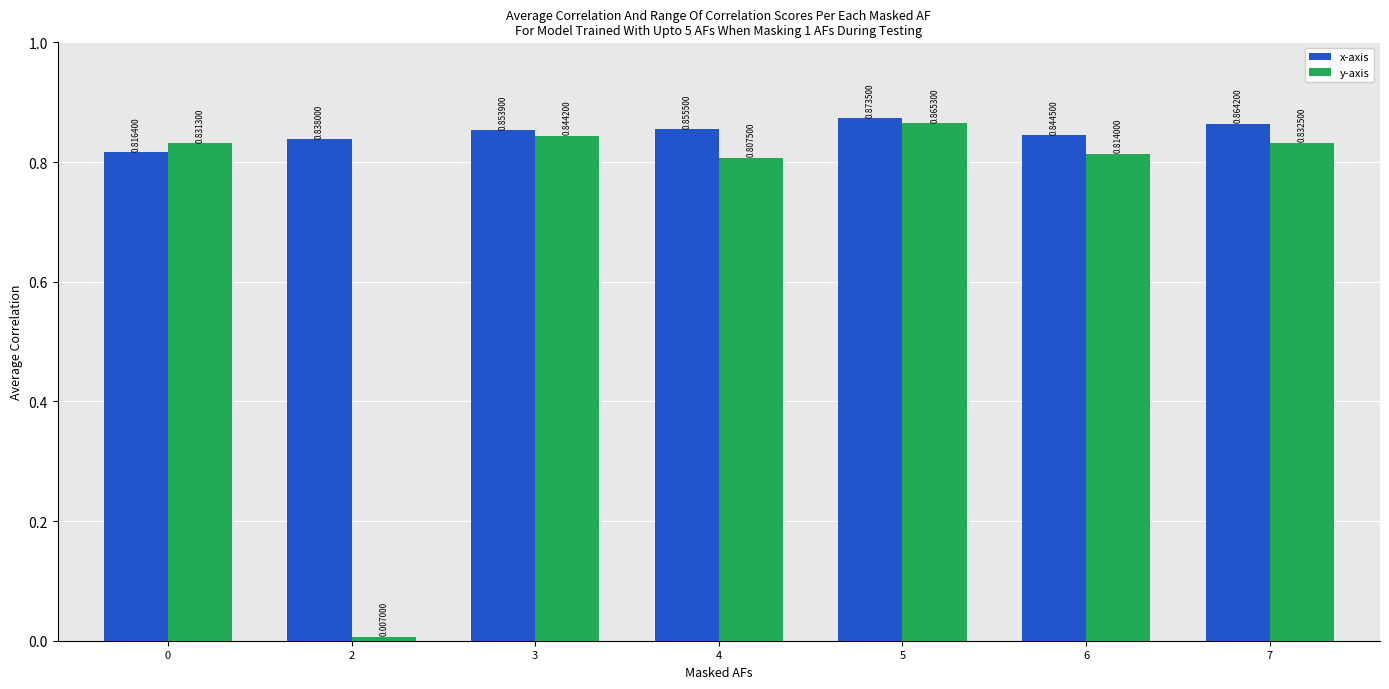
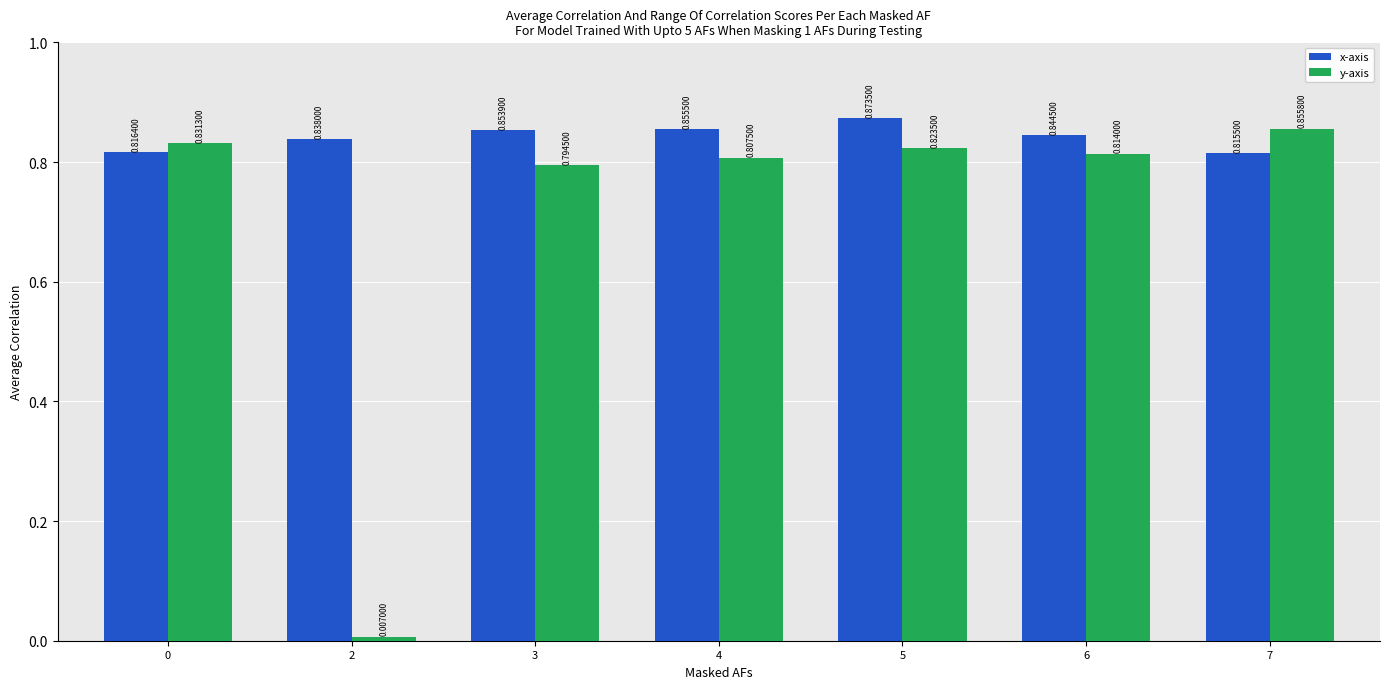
y-axis, 3: 0.844200 -> 0.794500
y-axis, 5: 0.865300 -> 0.823500
x-axis, 7: 0.864200 -> 0.815500
y-axis, 7: 0.832500 -> 0.855800
